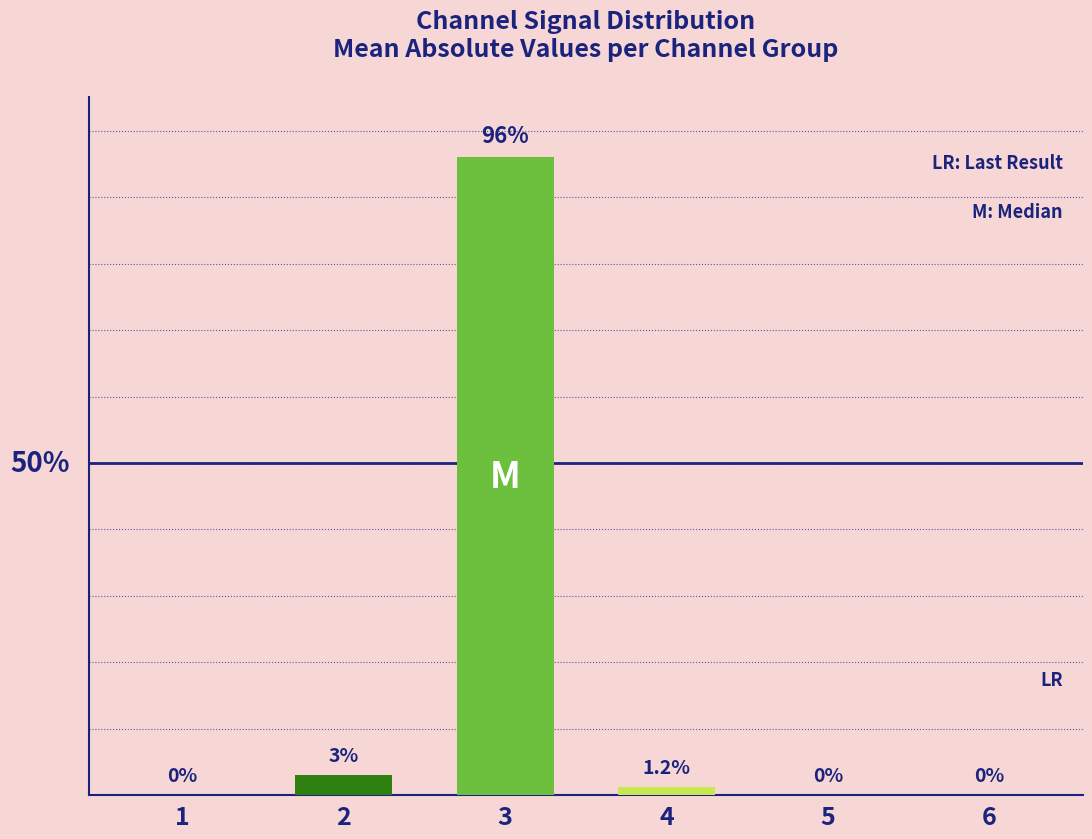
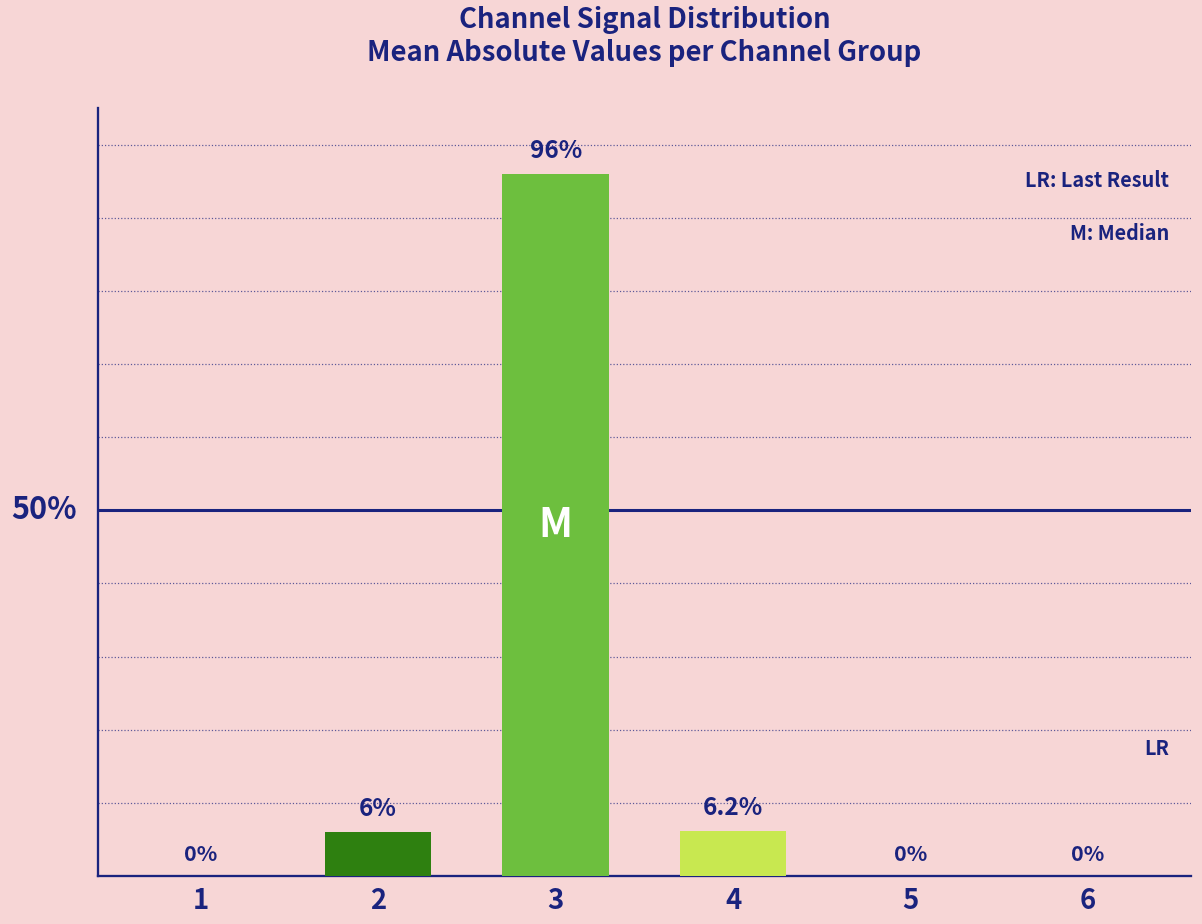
2: 3% -> 6%
4: 1.2% -> 6.2%
